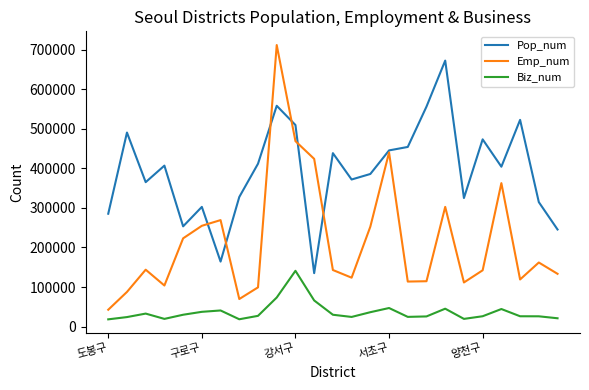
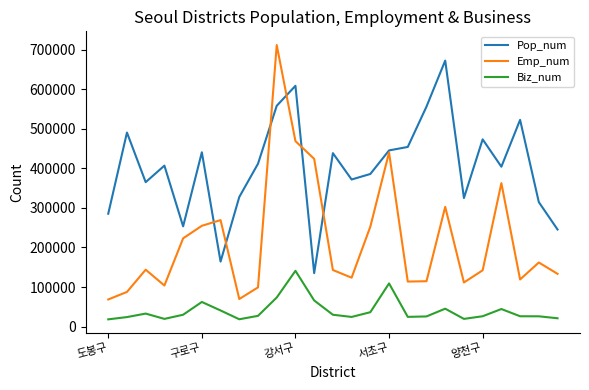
Emp_num, 도봉구: 40000 -> 70000
Pop_num, 구로구: 300000 -> 440000
Biz_num, 구로구: 40000 -> 60000
Pop_num, 강서구: 510000 -> 610000
Biz_num, 서초구: 50000 -> 110000
